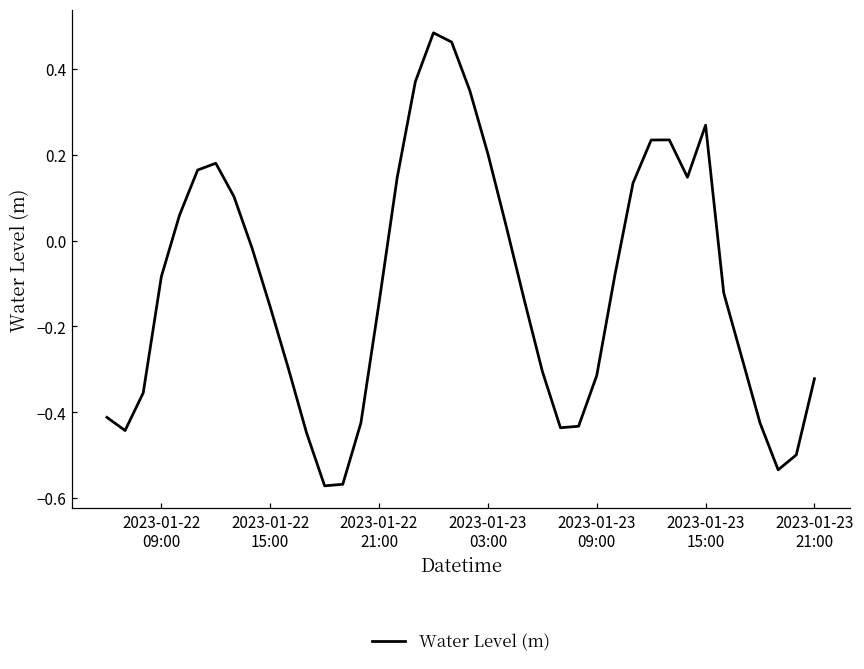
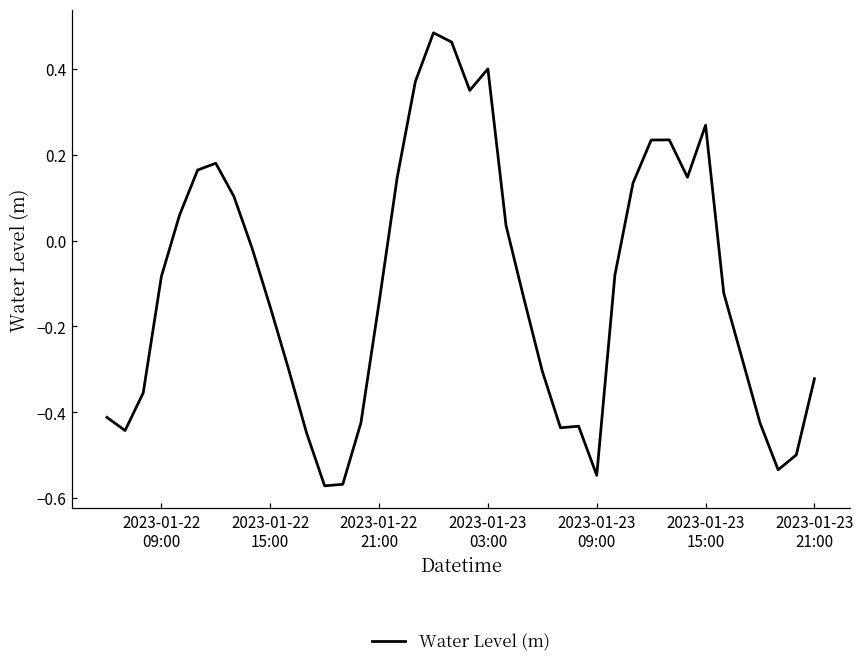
2023-01-23 03:00: 0.20 -> 0.40
2023-01-23 09:00: -0.31 -> -0.55
